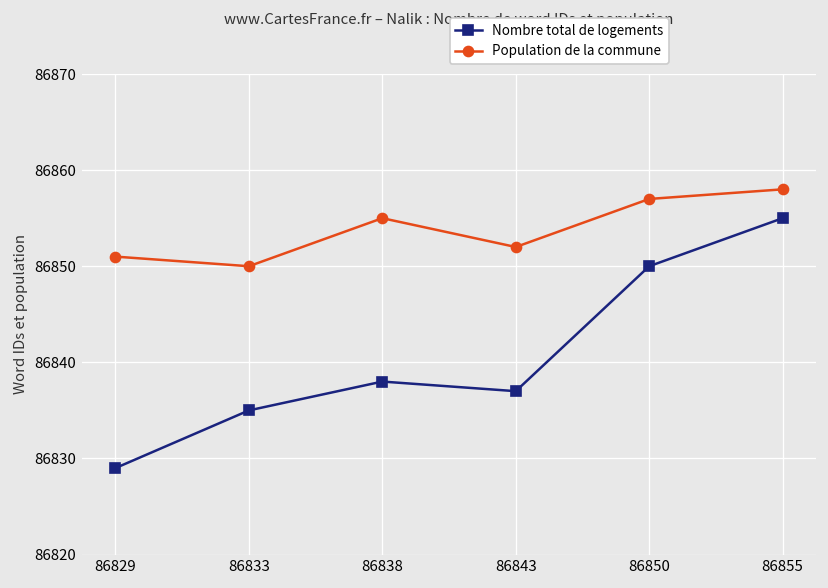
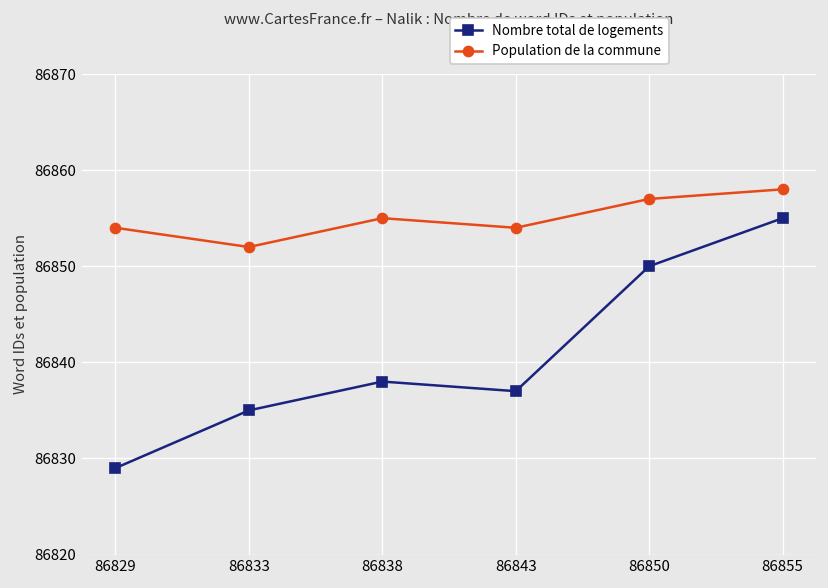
Population de la commune, 86829: 86851 -> 86854
Population de la commune, 86833: 86850 -> 86852
Population de la commune, 86843: 86852 -> 86854
